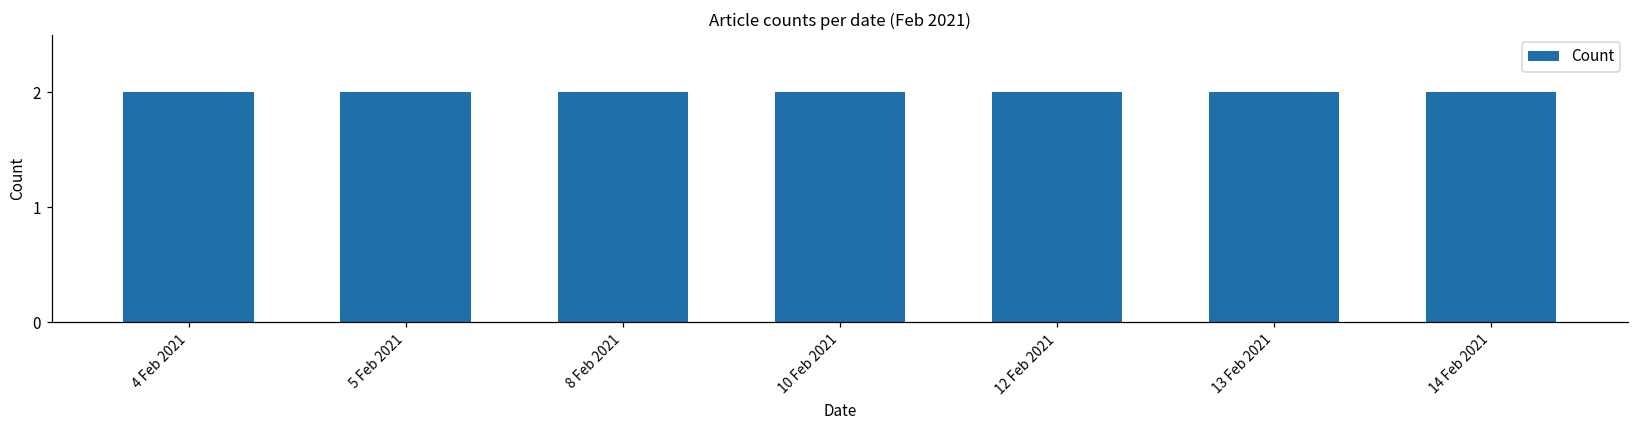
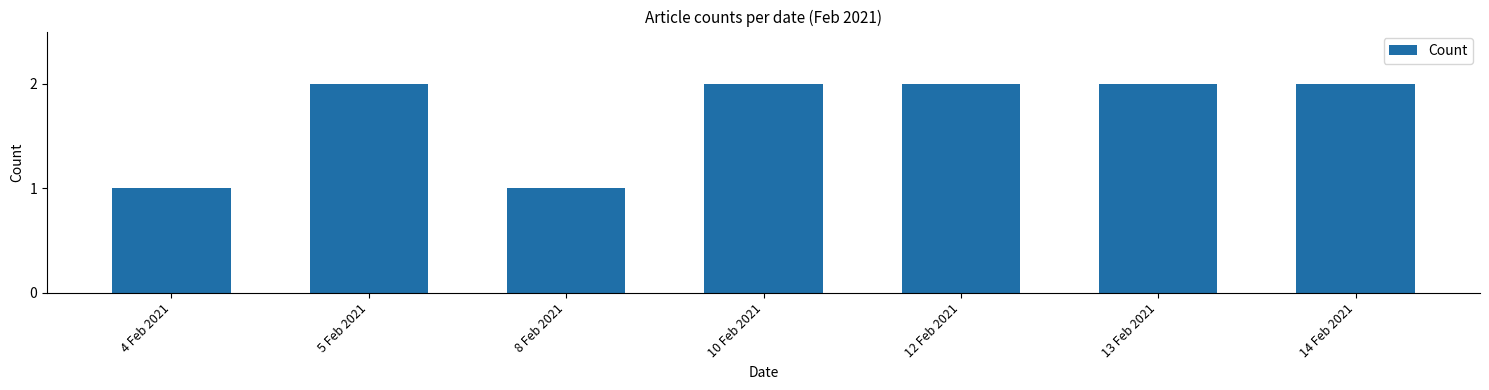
4 Feb 2021: 2 -> 1
8 Feb 2021: 2 -> 1
